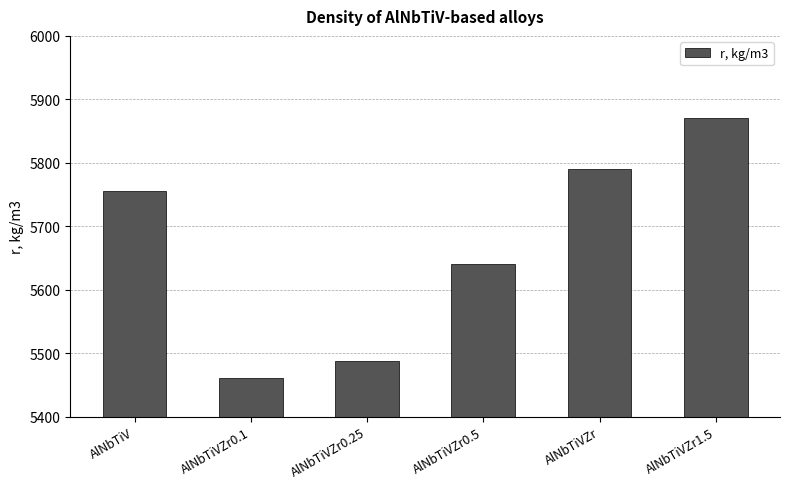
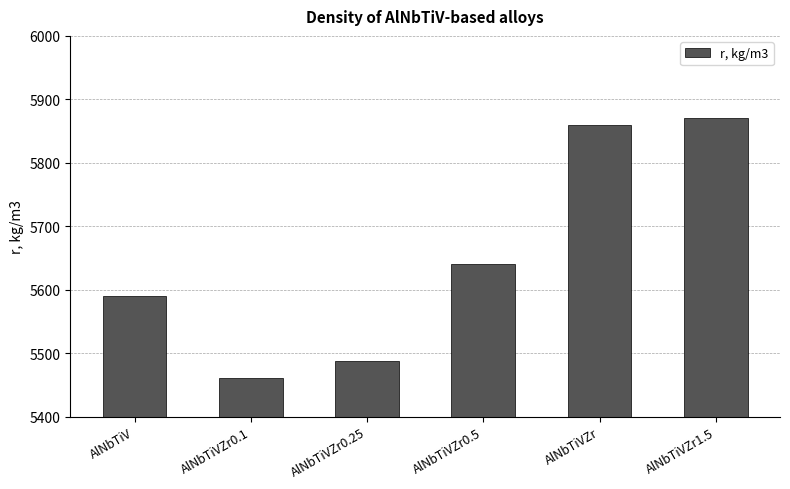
AlNbTiV: 5760 -> 5590
AlNbTiVZr: 5790 -> 5860
